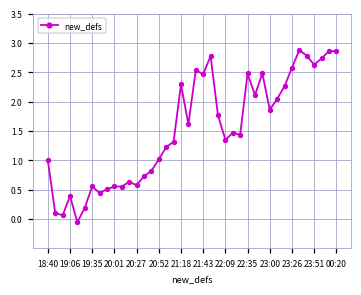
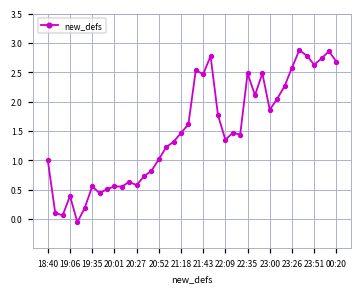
21:18: 2.3 -> 1.5
00:20: 2.9 -> 2.7
